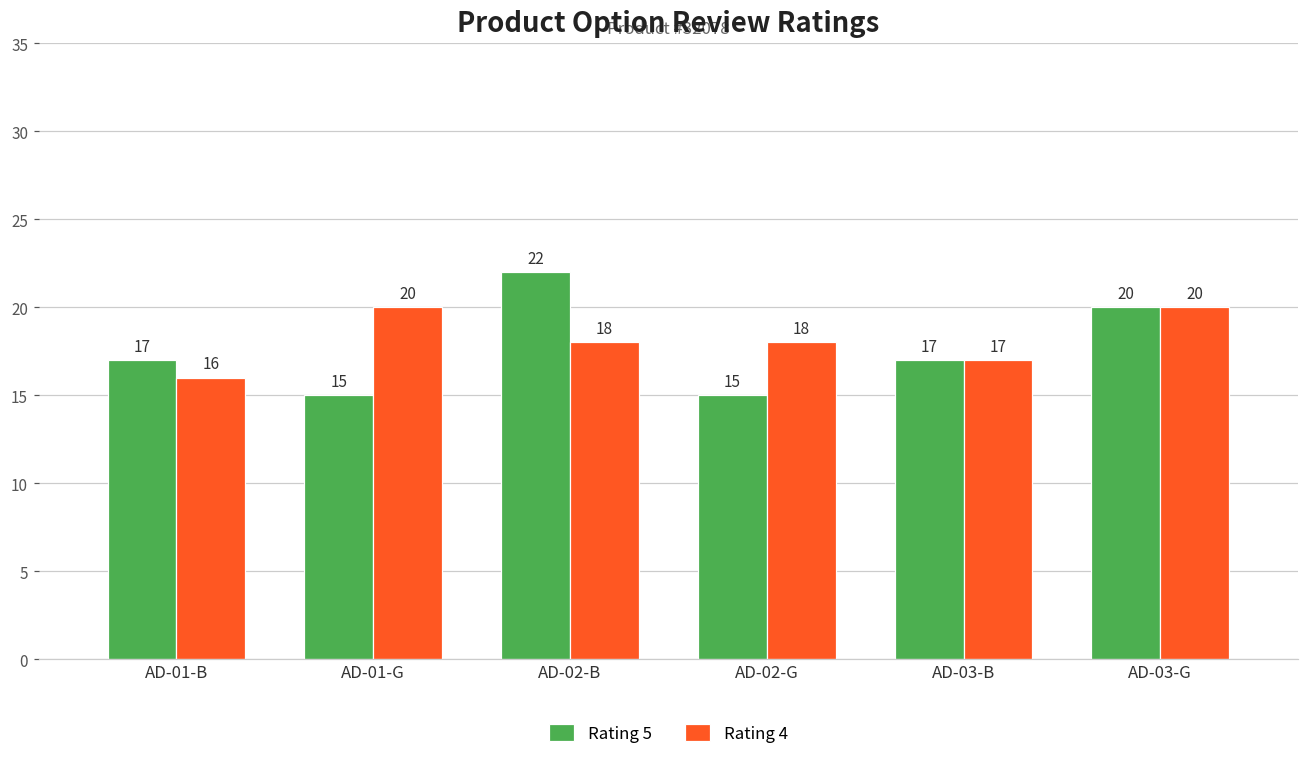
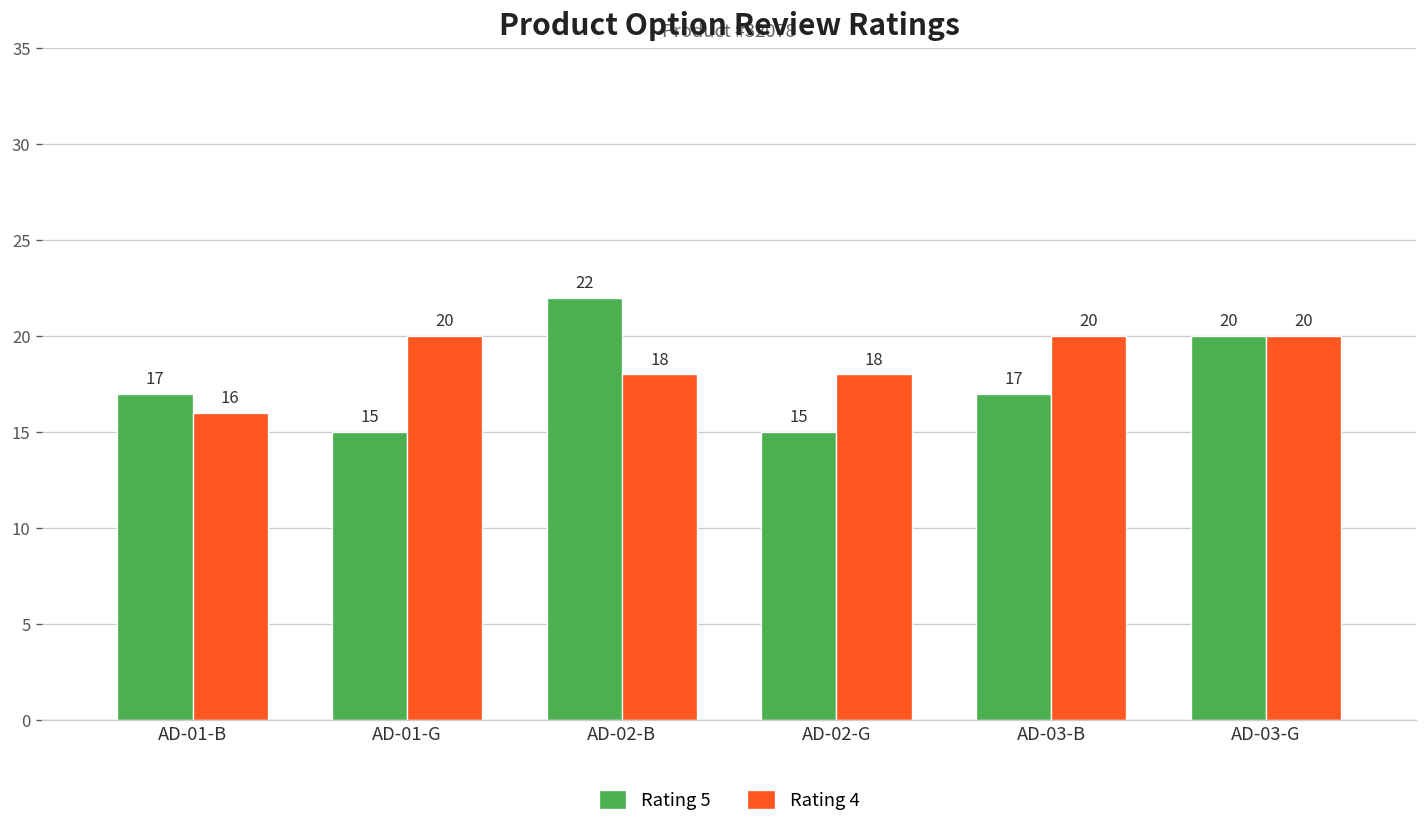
Rating 4, AD-03-B: 17 -> 20
